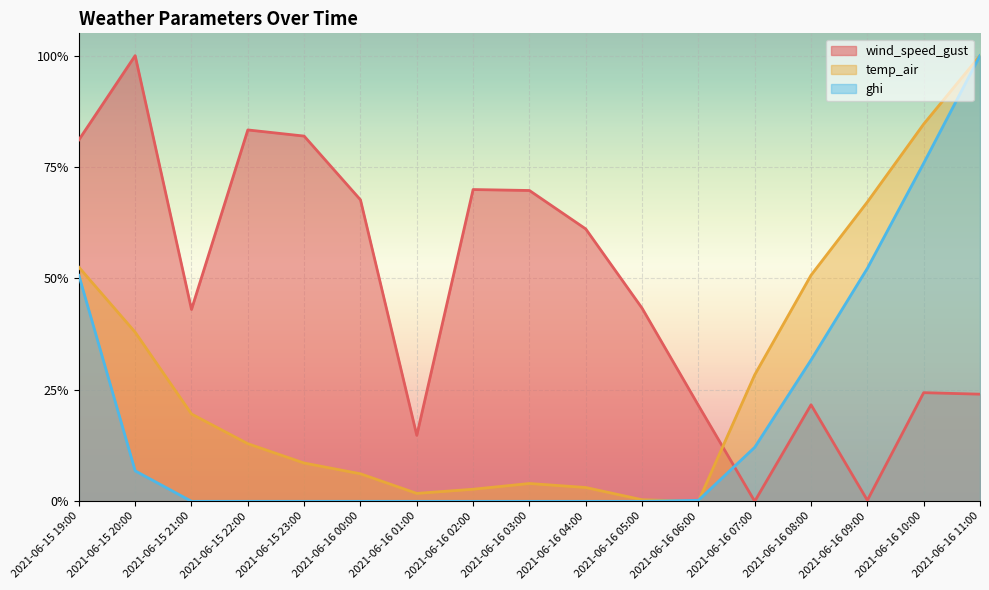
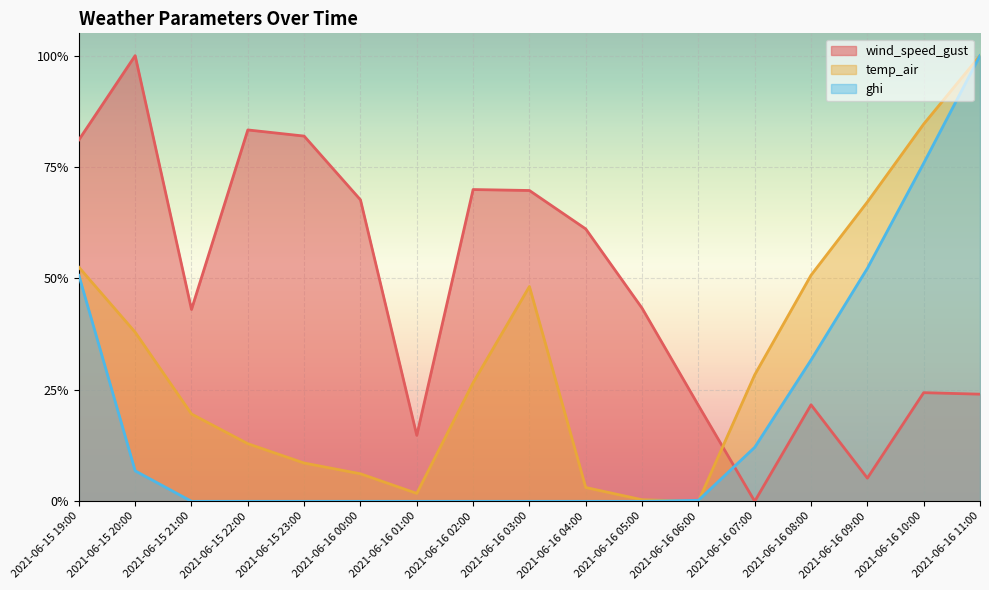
temp_air, 2021-06-16 02:00: 3% -> 27%
temp_air, 2021-06-16 03:00: 4% -> 48%
wind_speed_gust, 2021-06-16 09:00: 0% -> 5%
